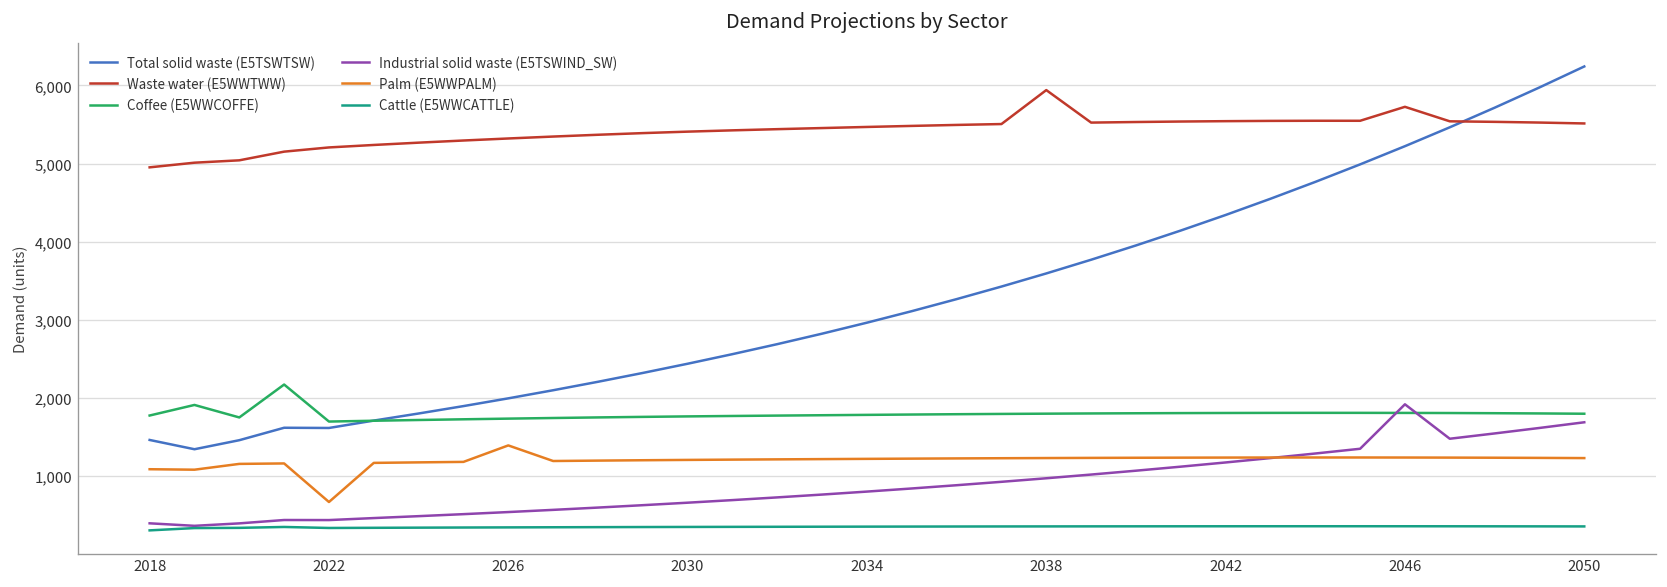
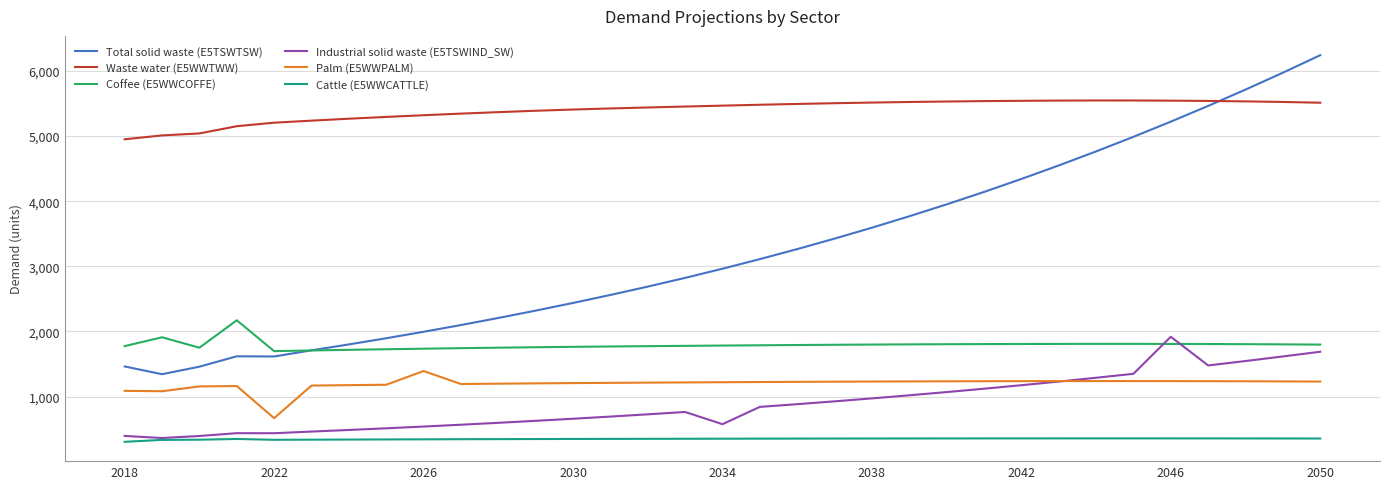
Industrial solid waste (E5TSWIND_SW), 2034: 800 -> 600
Waste water (E5WWTWW), 2038: 5,900 -> 5,500
Waste water (E5WWTWW), 2046: 5,700 -> 5,500
